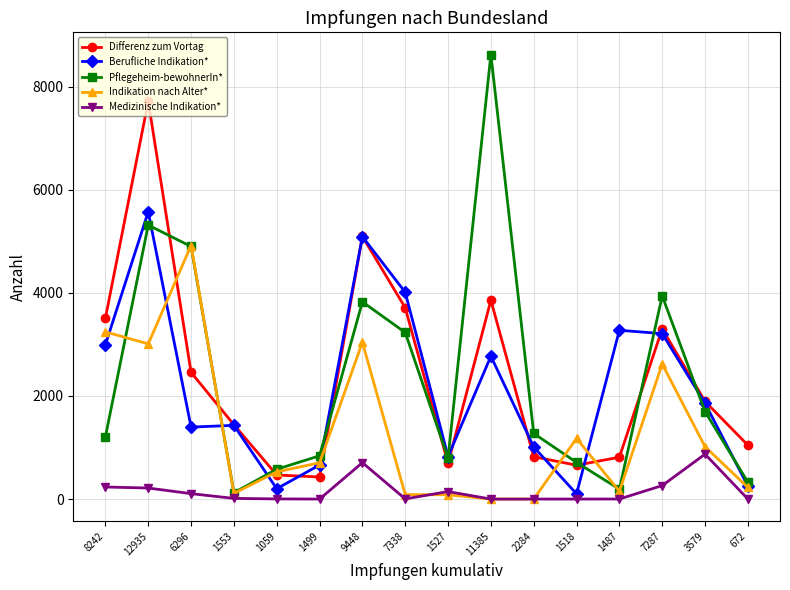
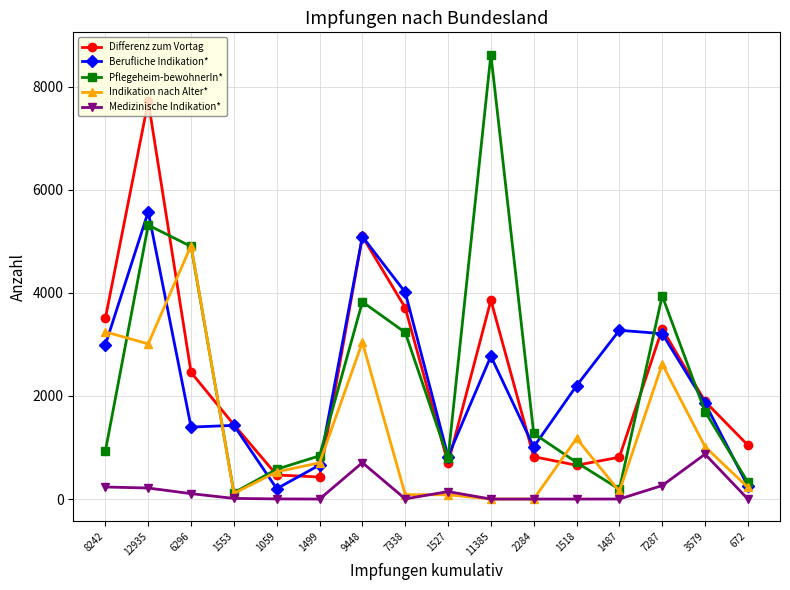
Pflegeheim-bewohnerIn*, 8242: 1200 -> 900
Berufliche Indikation*, 1518: 100 -> 2200
